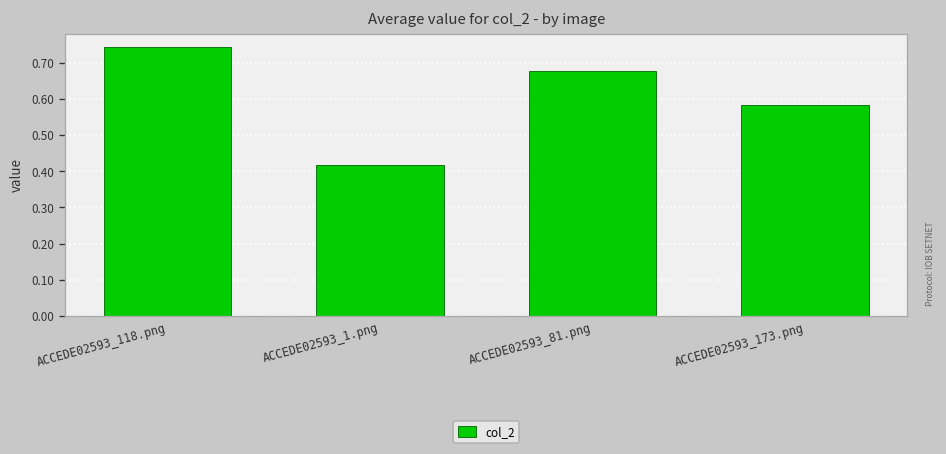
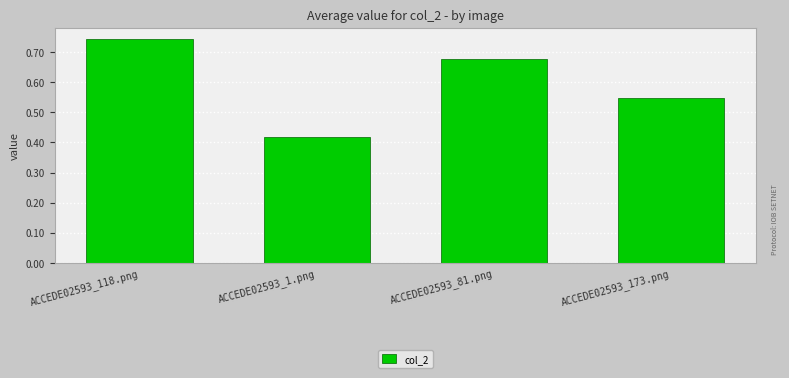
ACCEDE02593_173.png: 0.58 -> 0.55
